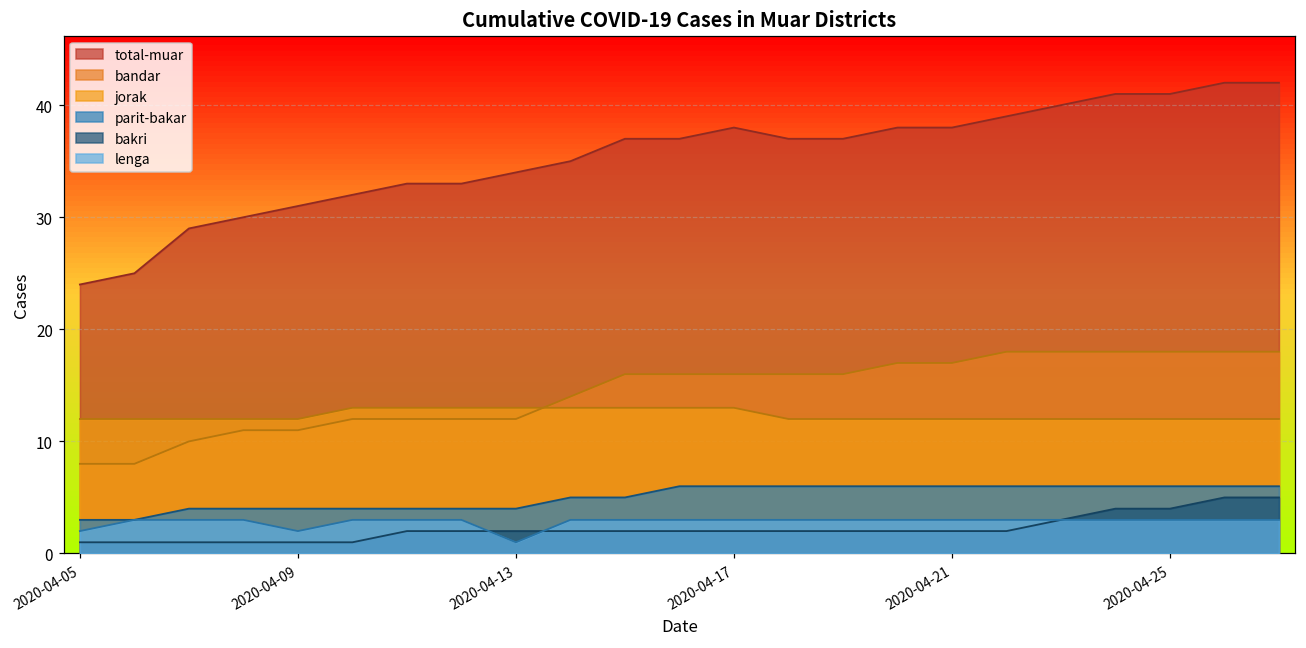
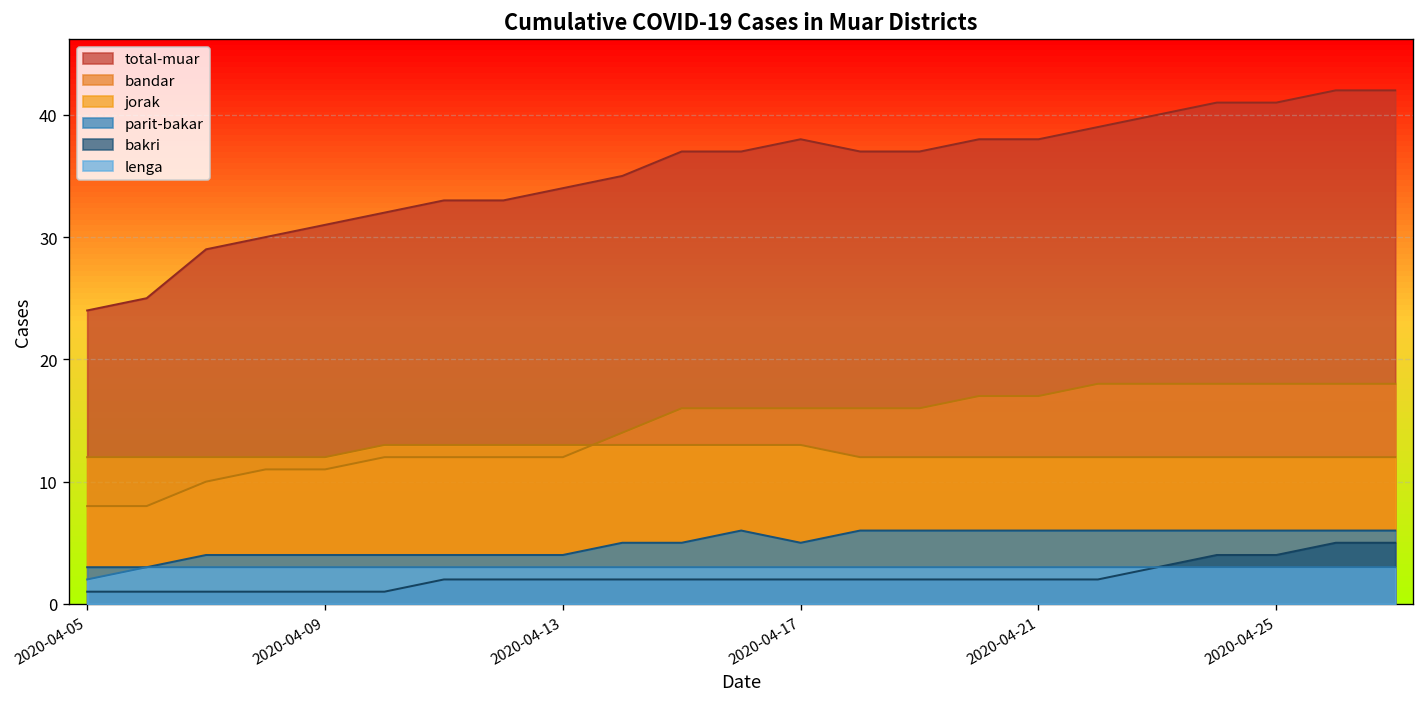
lenga, 2020-04-09: 2 -> 3
lenga, 2020-04-13: 1 -> 3
parit-bakar, 2020-04-17: 6 -> 5
